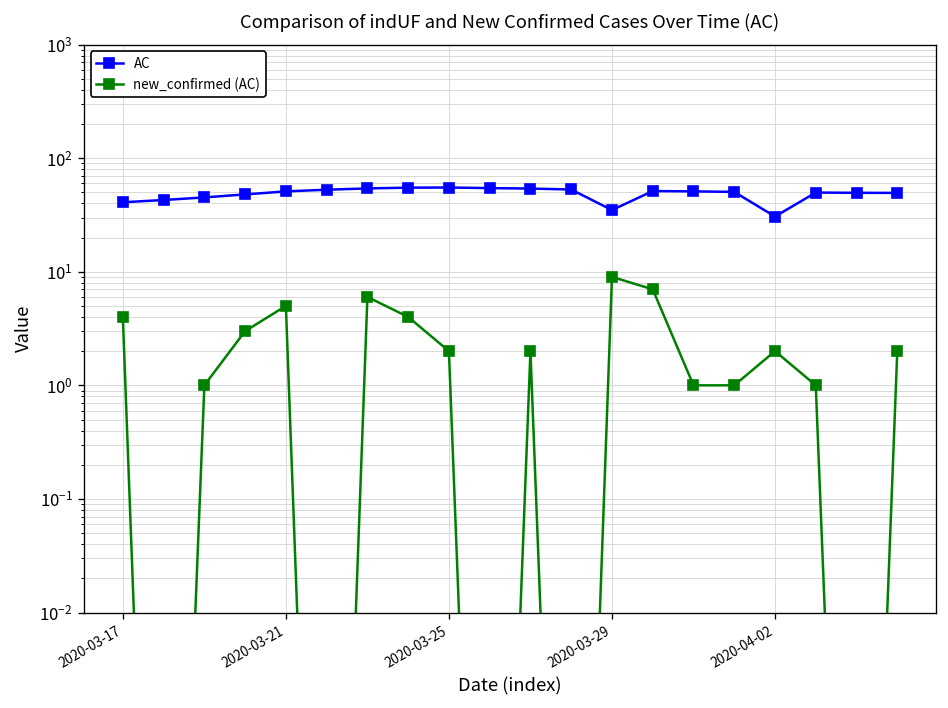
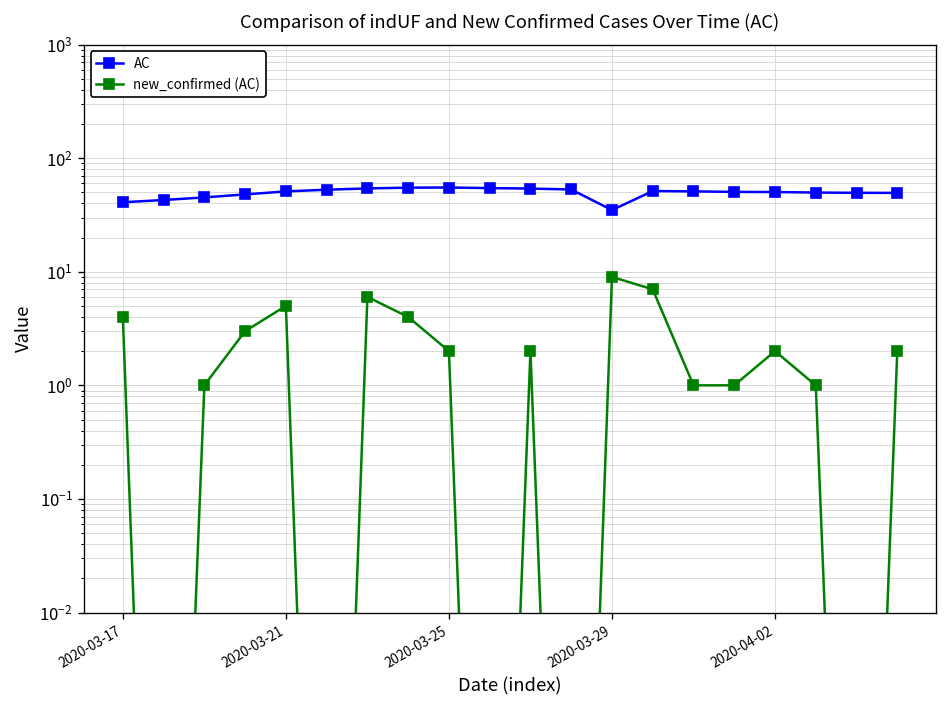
AC, 2020-04-02: 31 -> 50
